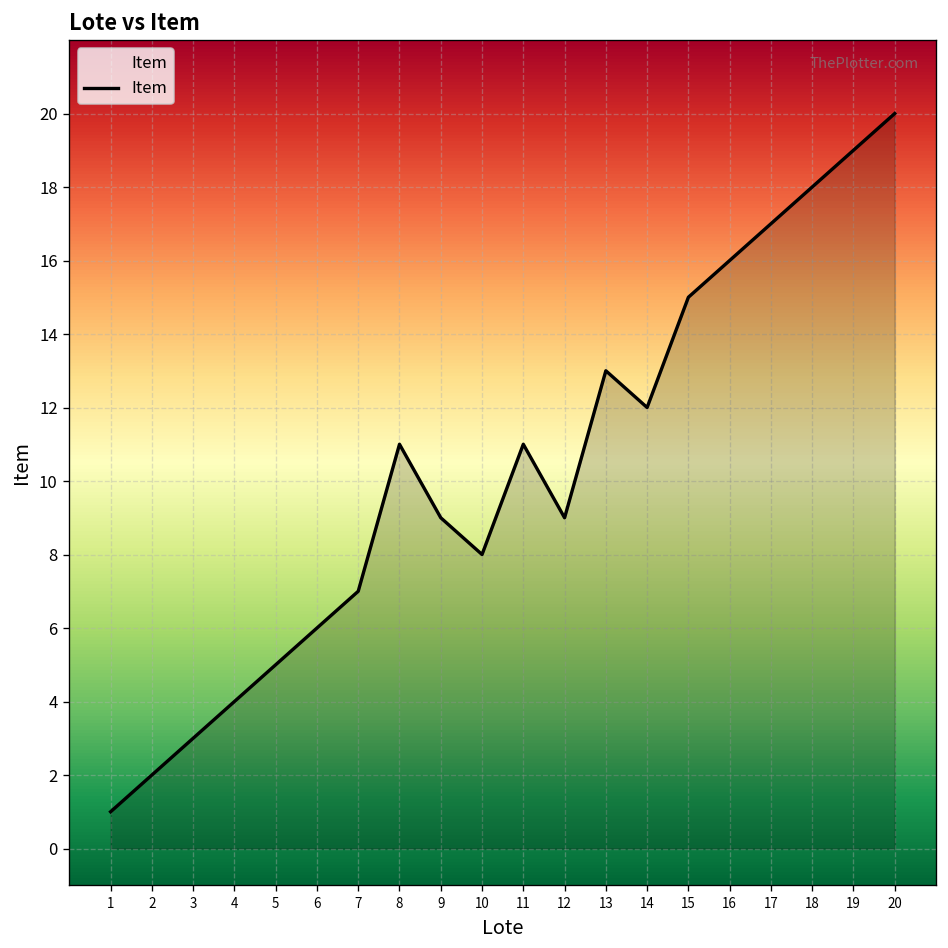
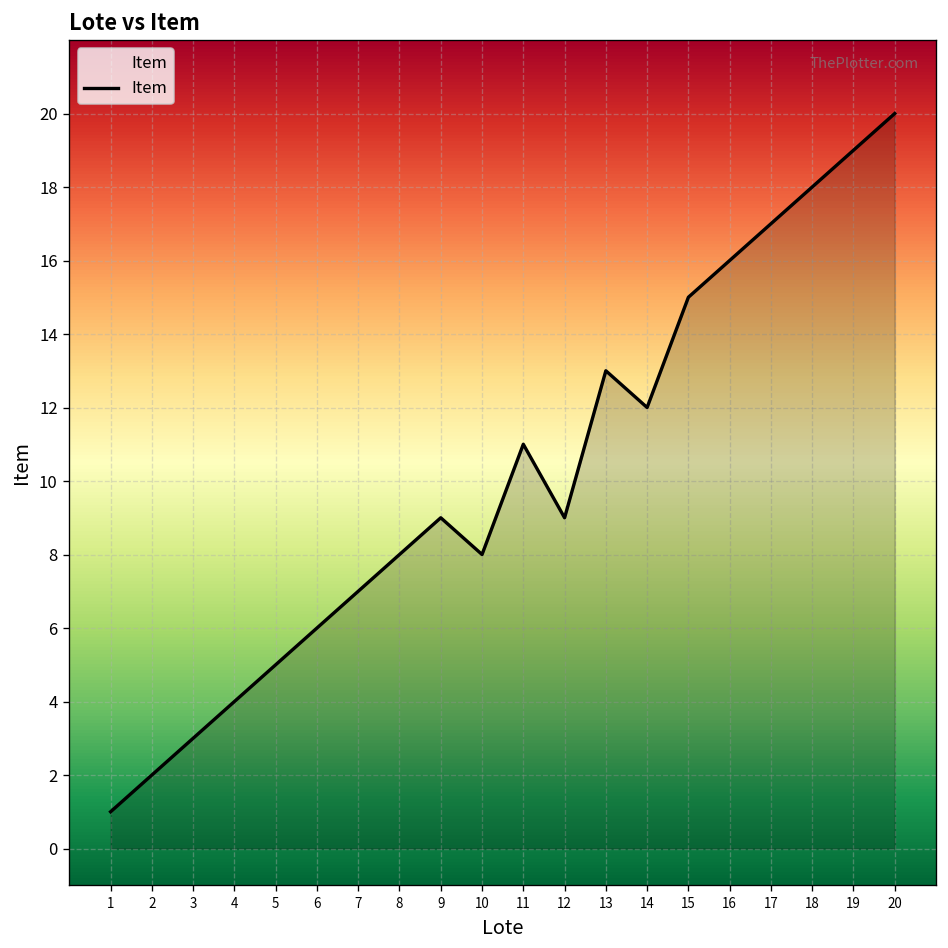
8: 11 -> 8
